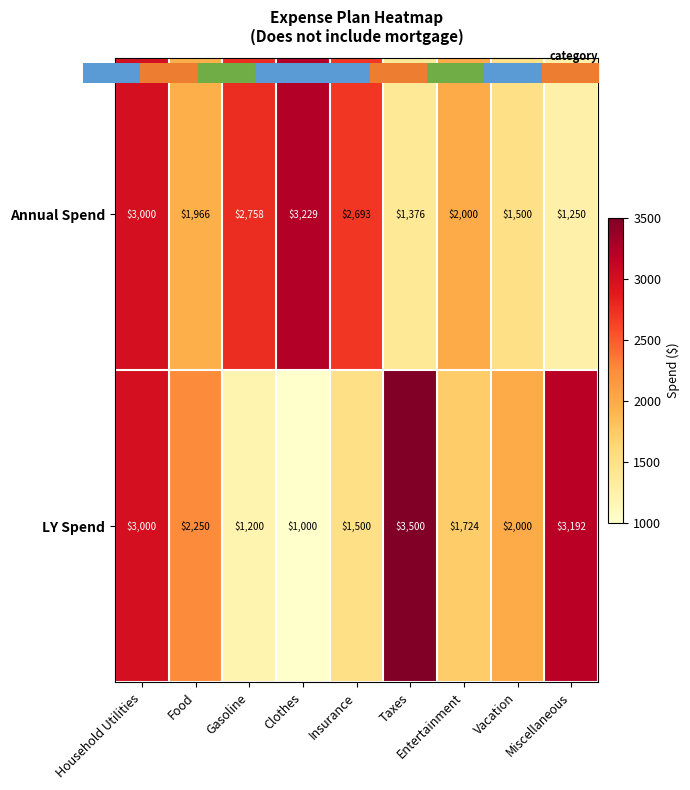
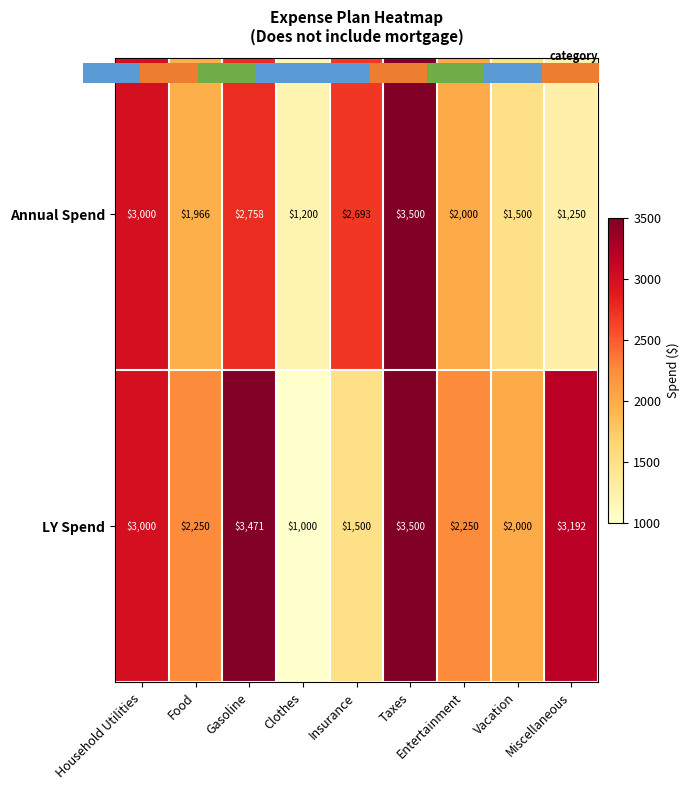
Annual Spend, Clothes: $3,229 -> $1,200
Annual Spend, Taxes: $1,376 -> $3,500
LY Spend, Gasoline: $1,200 -> $3,471
LY Spend, Entertainment: $1,724 -> $2,250
